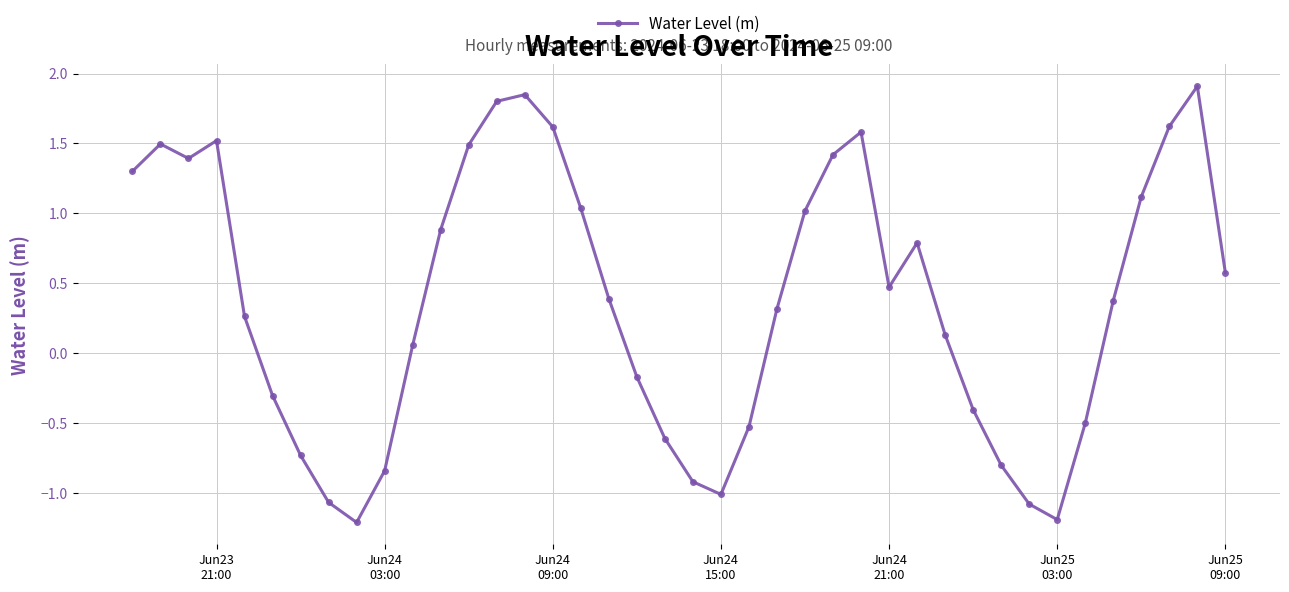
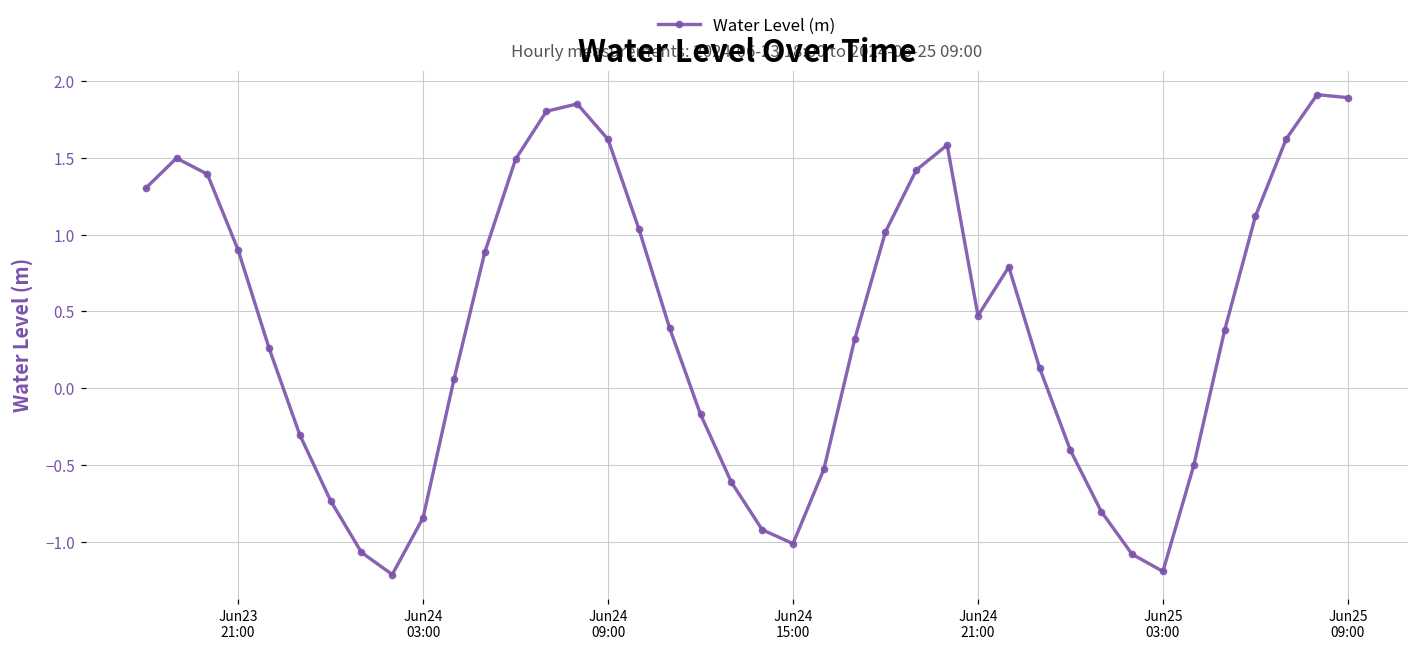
Jun23 21:00: 1.52 -> 0.90
Jun25 09:00: 0.58 -> 1.89
